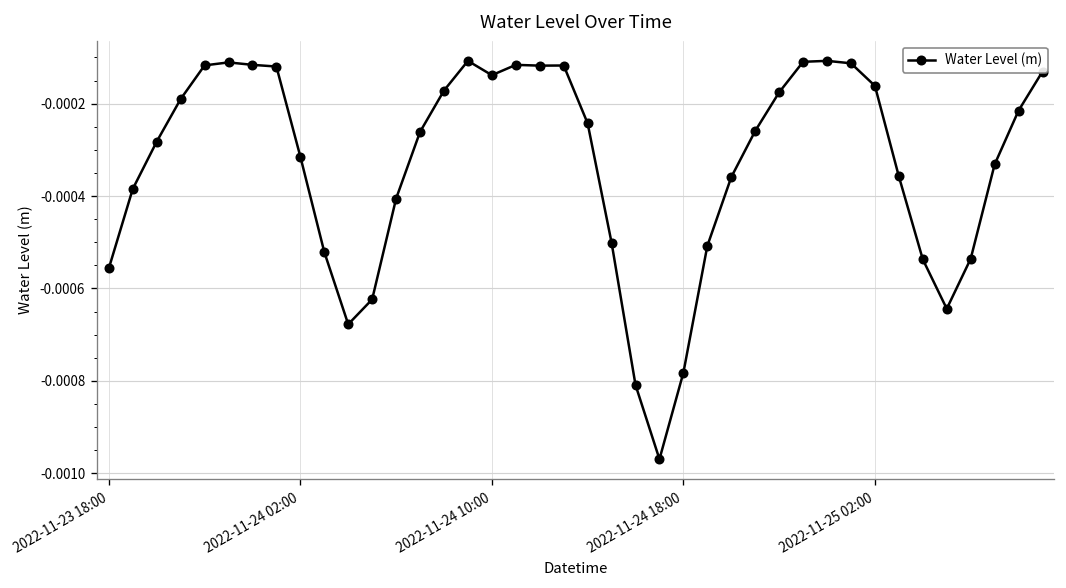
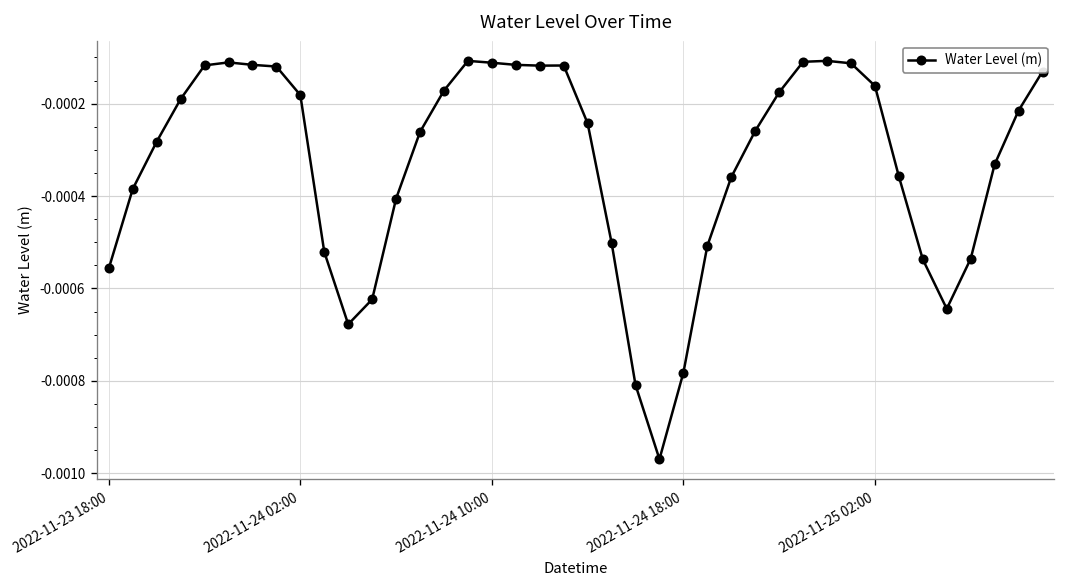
2022-11-24 02:00: -0.00031 -> -0.00018
2022-11-24 10:00: -0.00014 -> -0.00011
